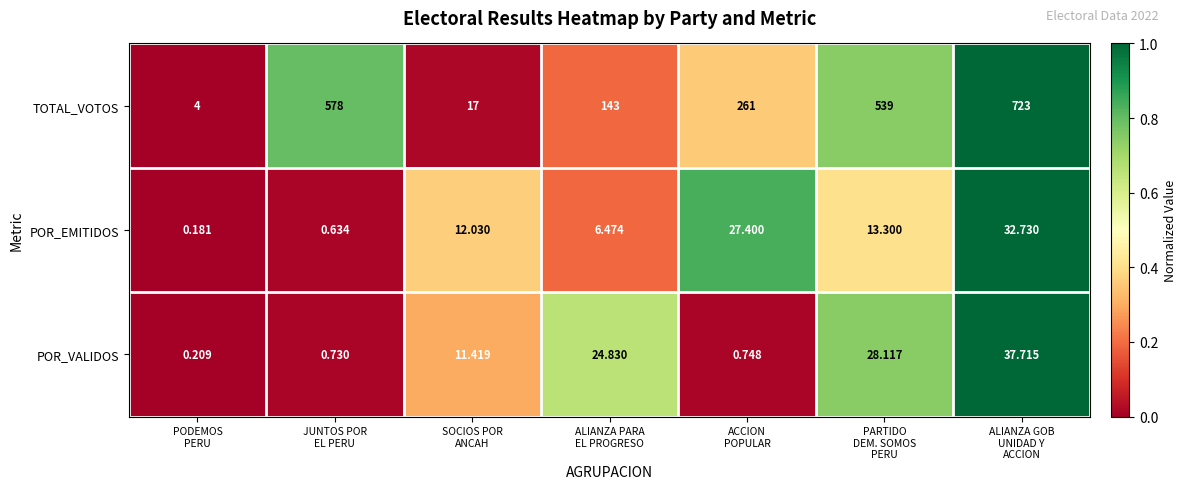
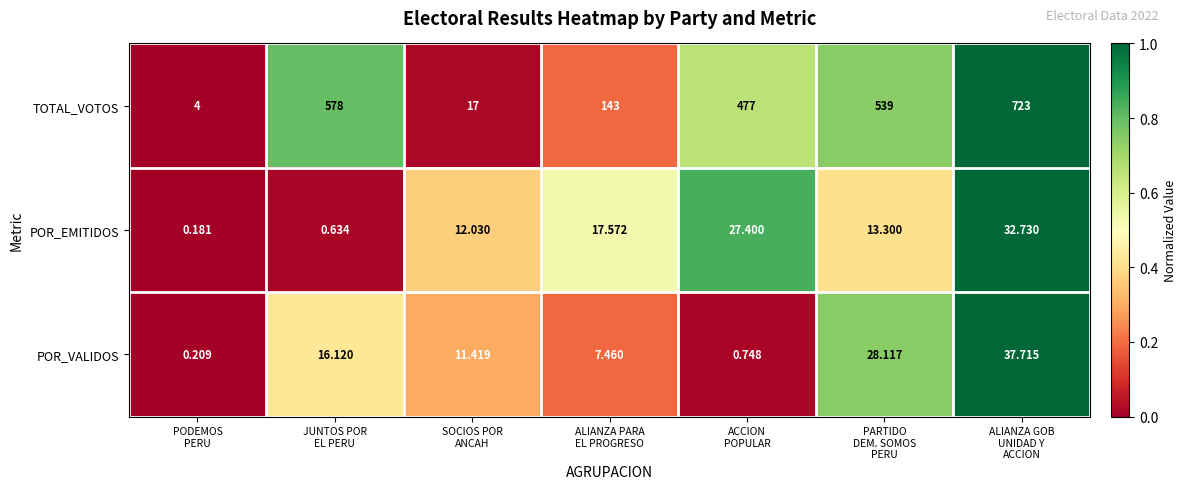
TOTAL_VOTOS, ACCION POPULAR: 261 -> 477
POR_EMITIDOS, ALIANZA PARA EL PROGRESO: 6.474 -> 17.572
POR_VALIDOS, JUNTOS POR EL PERU: 0.730 -> 16.120
POR_VALIDOS, ALIANZA PARA EL PROGRESO: 24.830 -> 7.460
